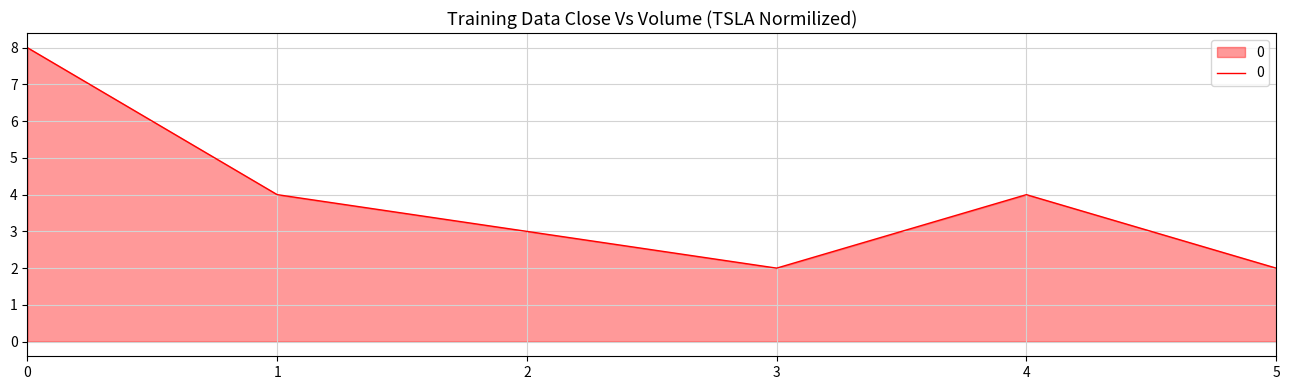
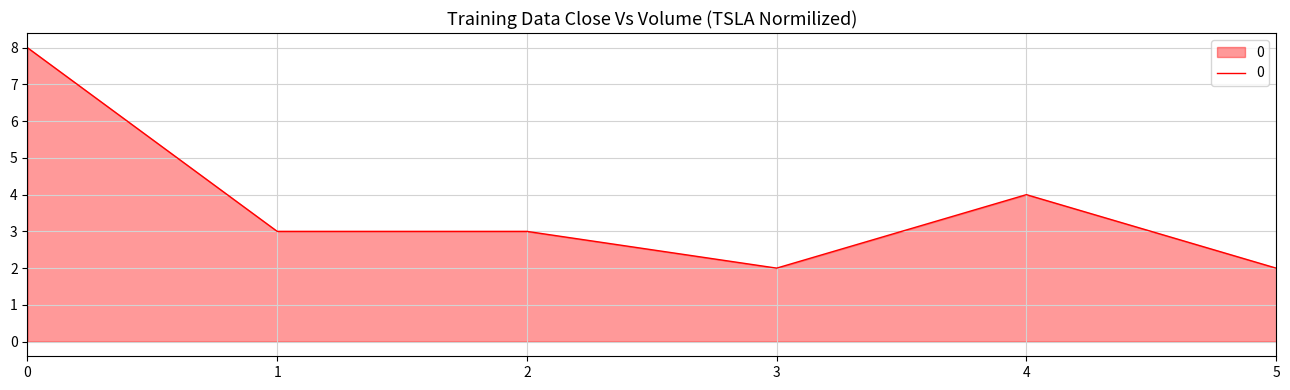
1: 4 -> 3
